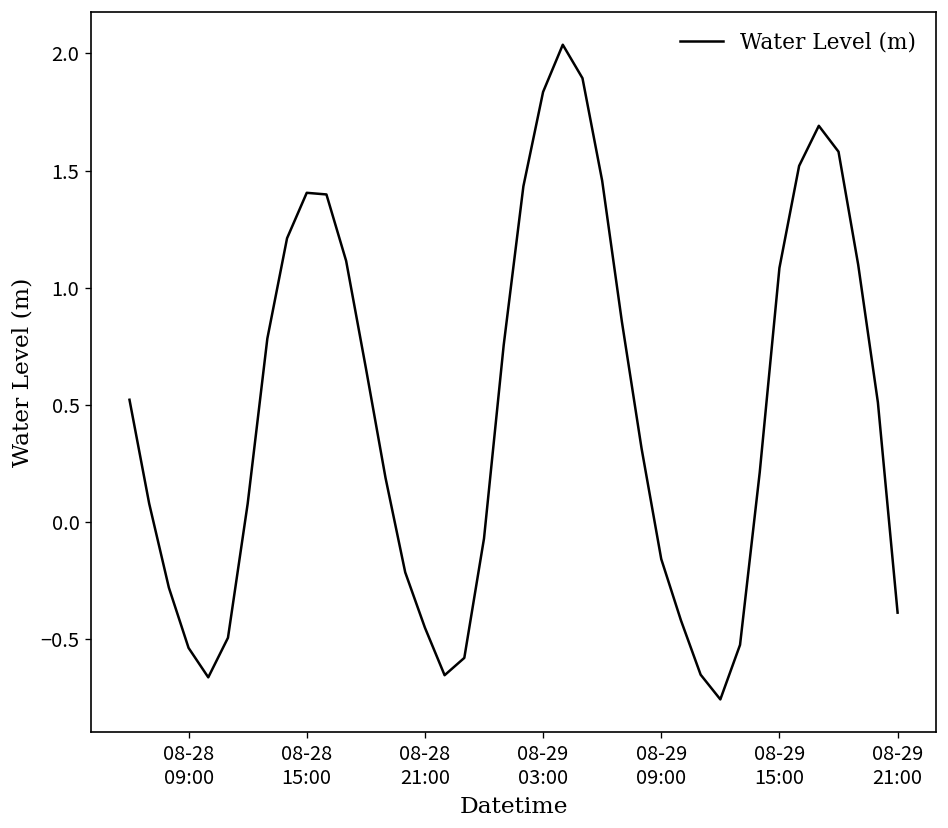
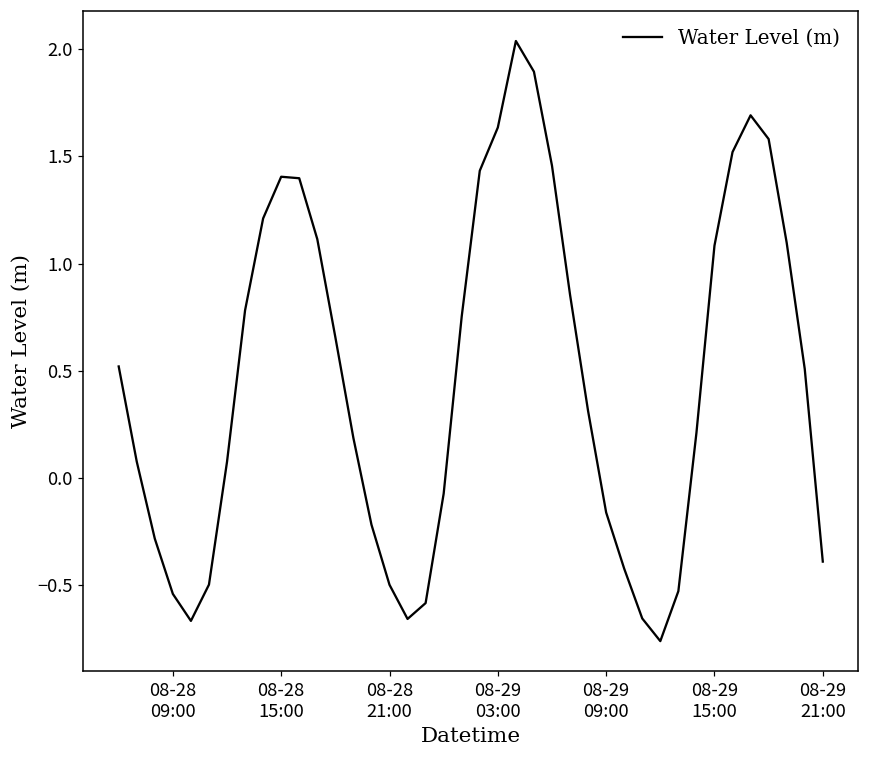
08-28 21:00: -0.45 -> -0.50
08-29 03:00: 1.84 -> 1.63
